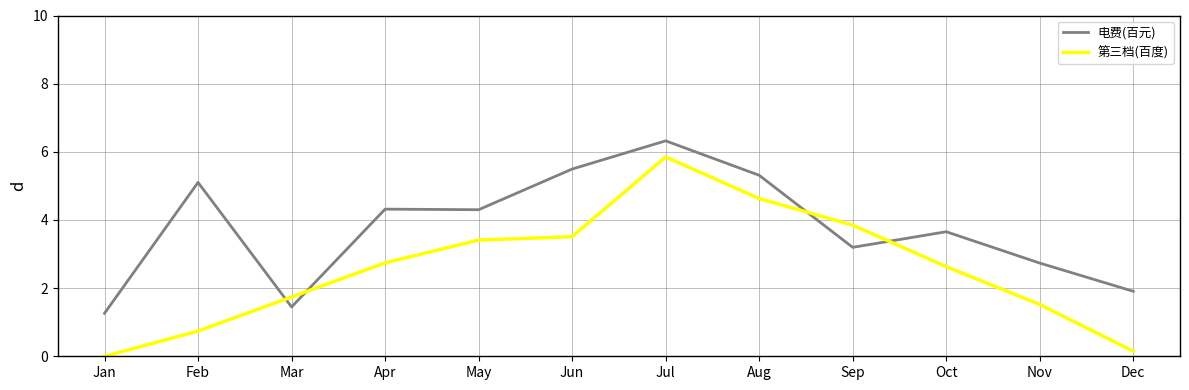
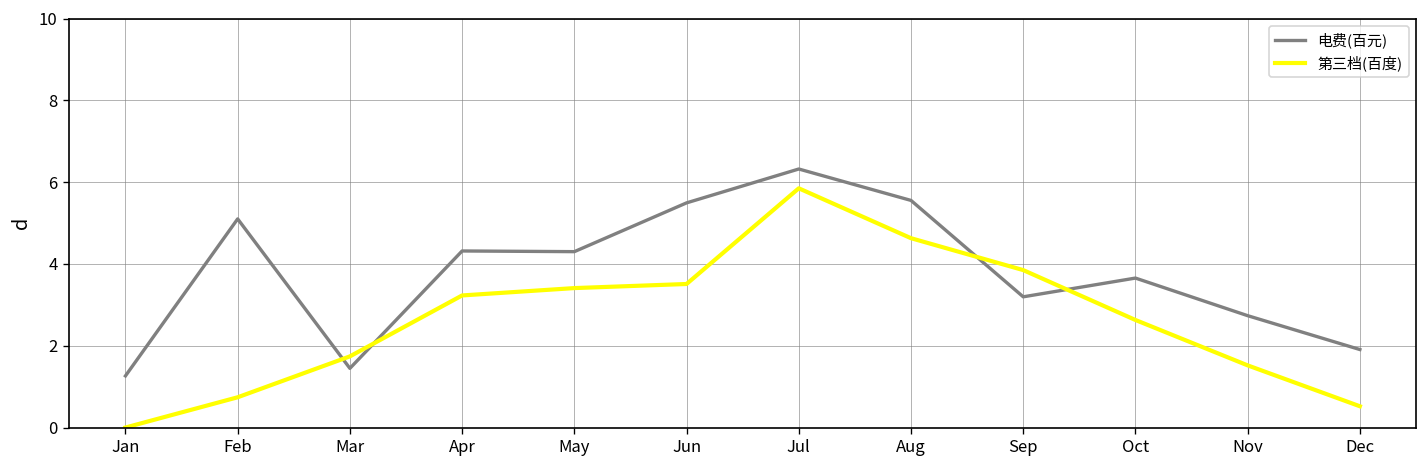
第三档(百度), Apr: 2.7 -> 3.2
电费(百元), Aug: 5.3 -> 5.6
第三档(百度), Dec: 0.2 -> 0.5
